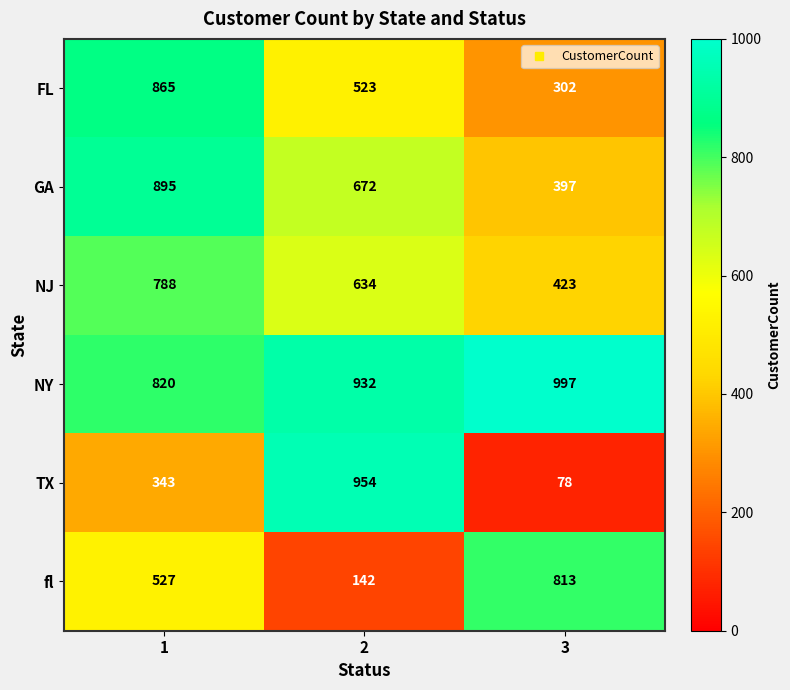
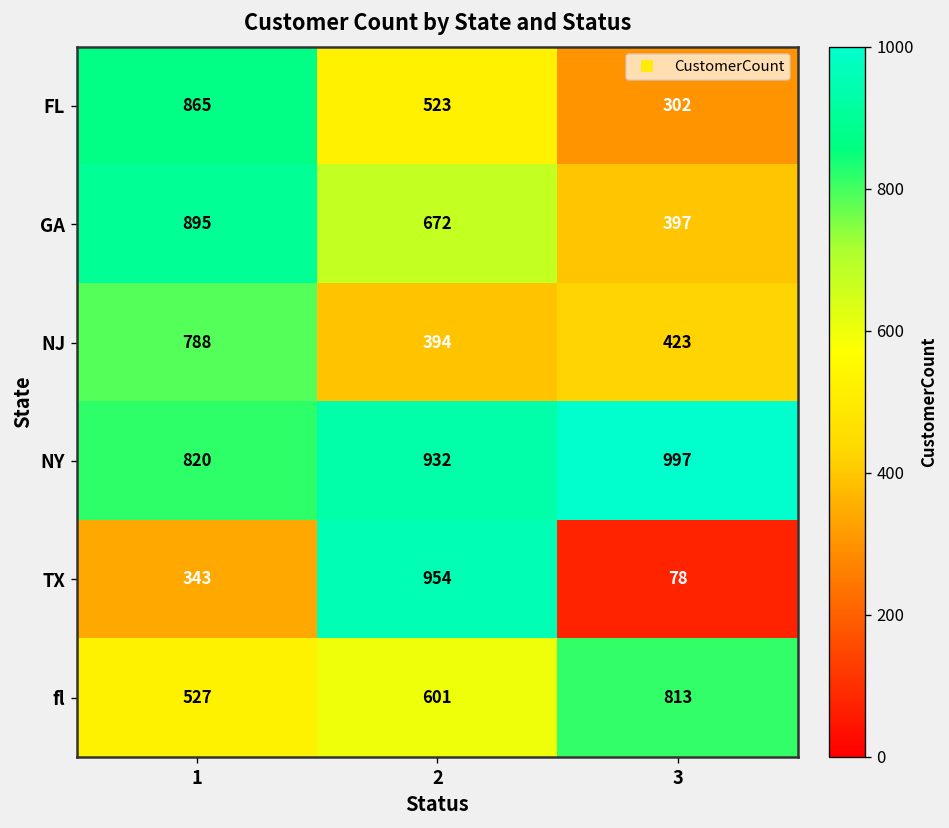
NJ, 2: 634 -> 394
fl, 2: 142 -> 601
